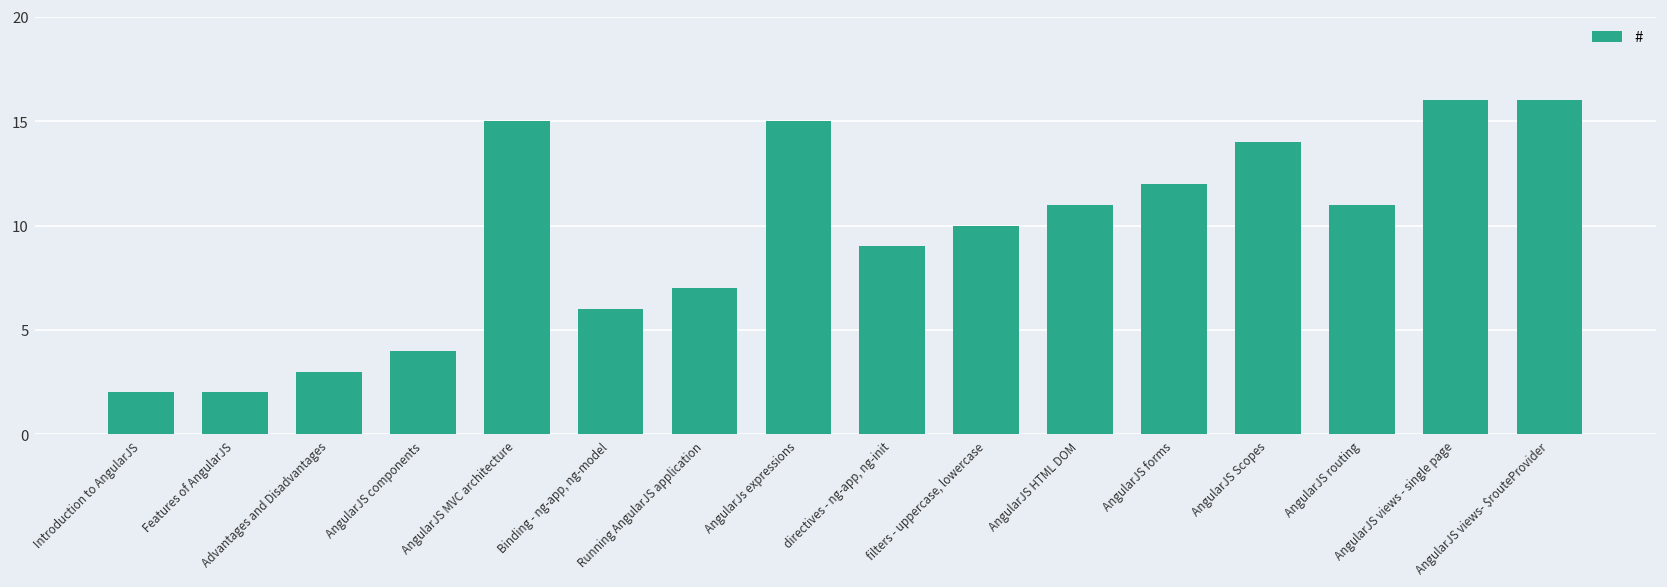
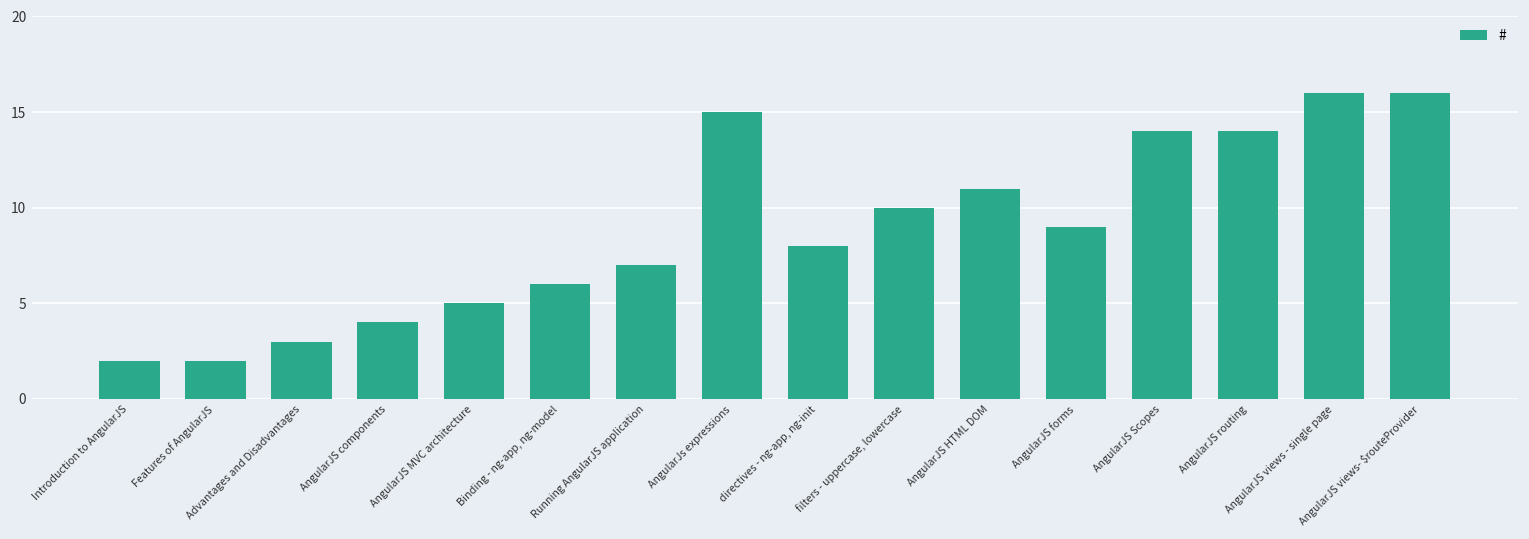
AngularJS MVC architecture: 15 -> 5
directives - ng-app, ng-init: 9 -> 8
AngularJS forms: 12 -> 9
AngularJS routing: 11 -> 14
